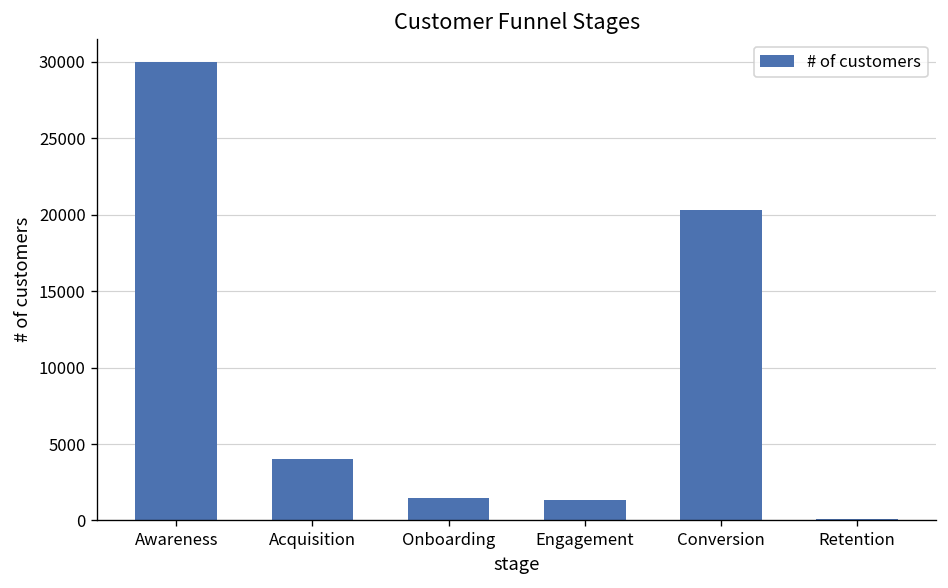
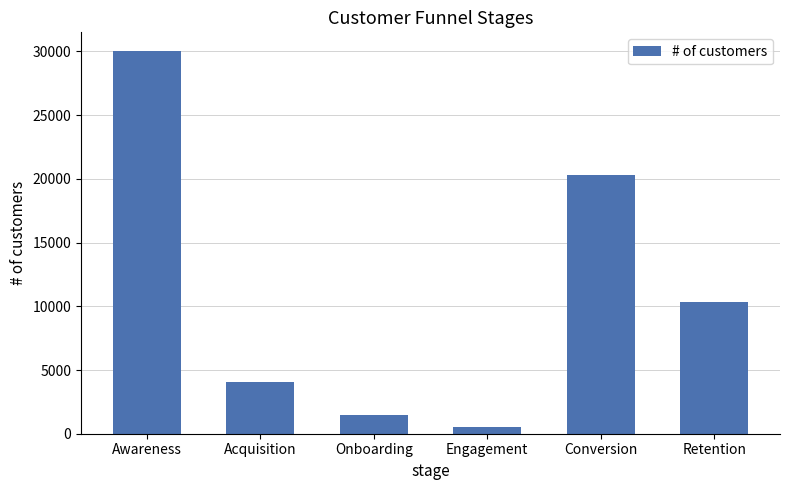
Engagement: 1400 -> 500
Retention: 100 -> 10300
